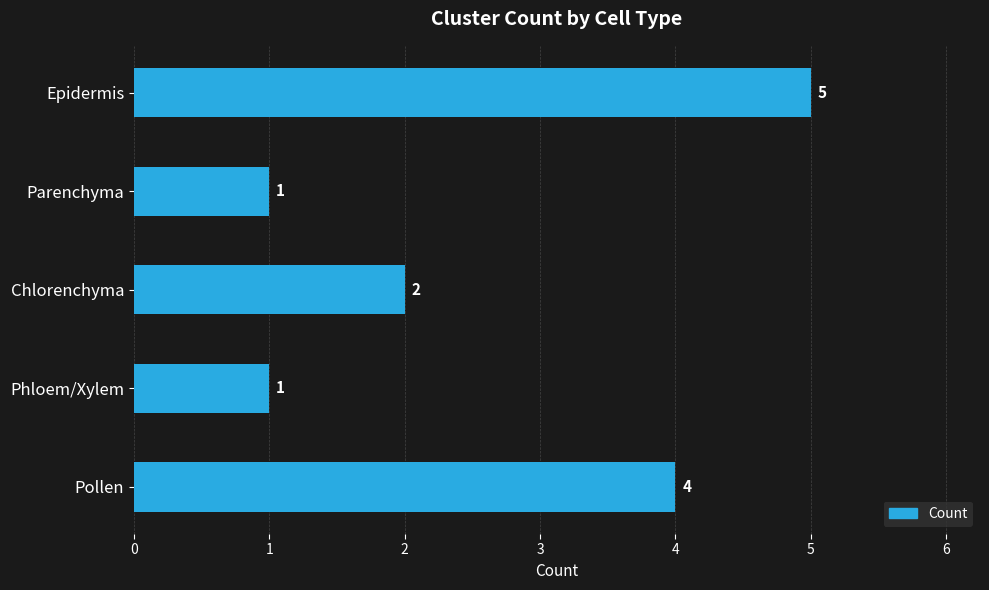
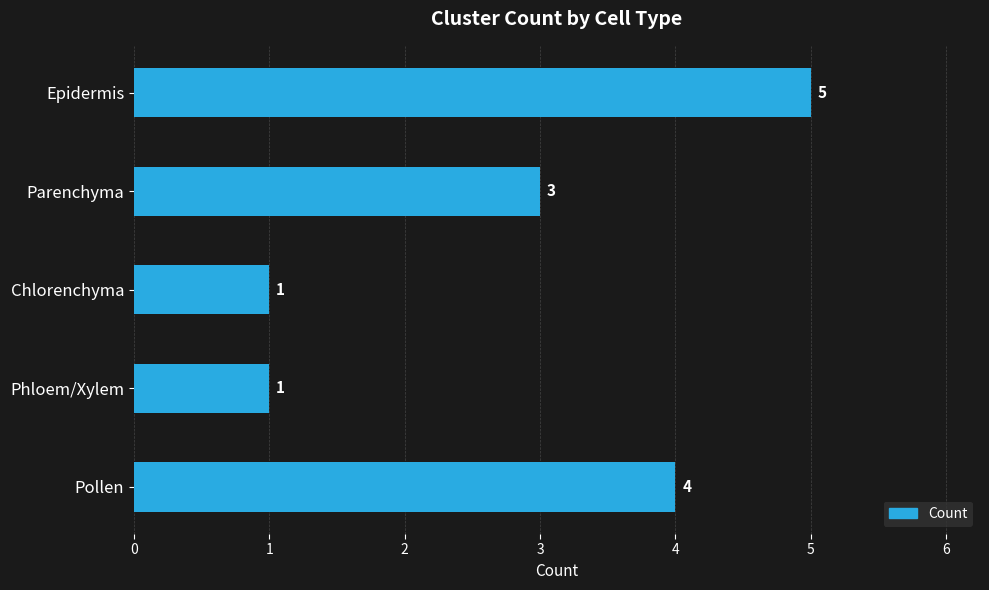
Parenchyma: 1 -> 3
Chlorenchyma: 2 -> 1
